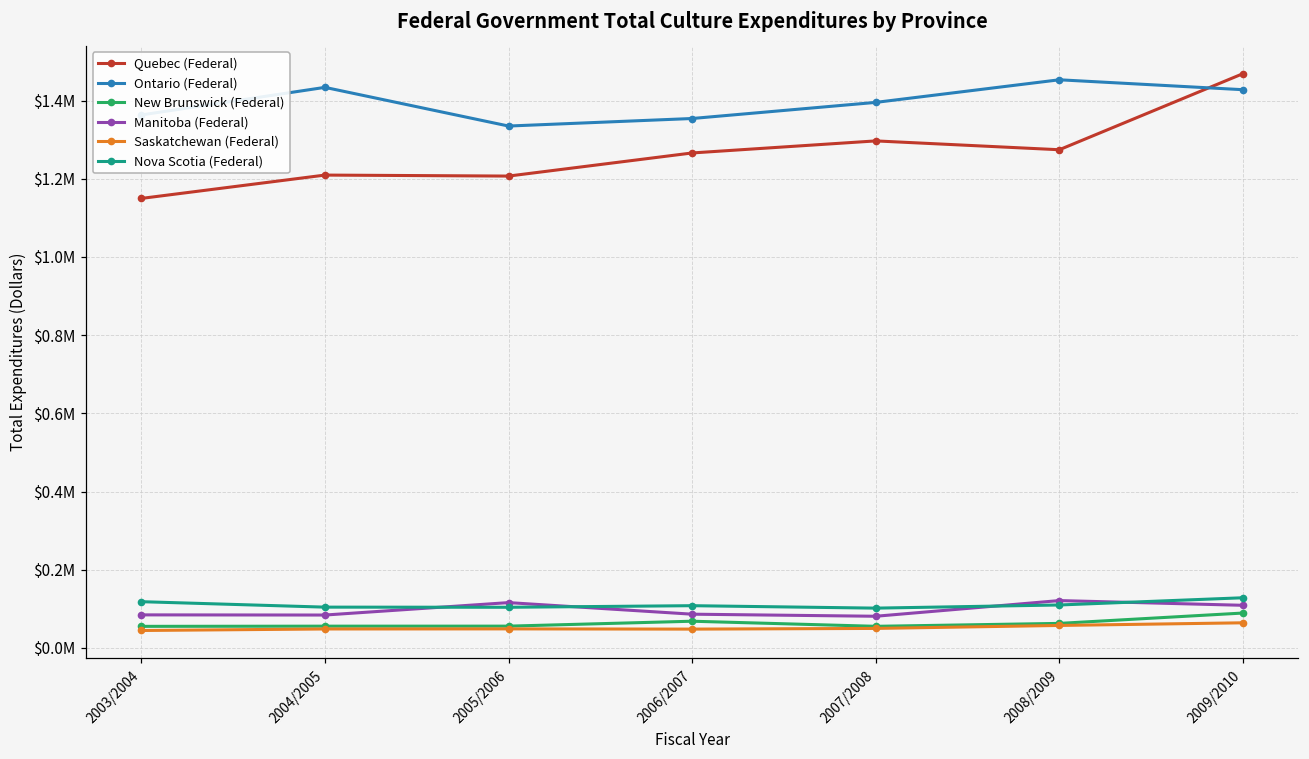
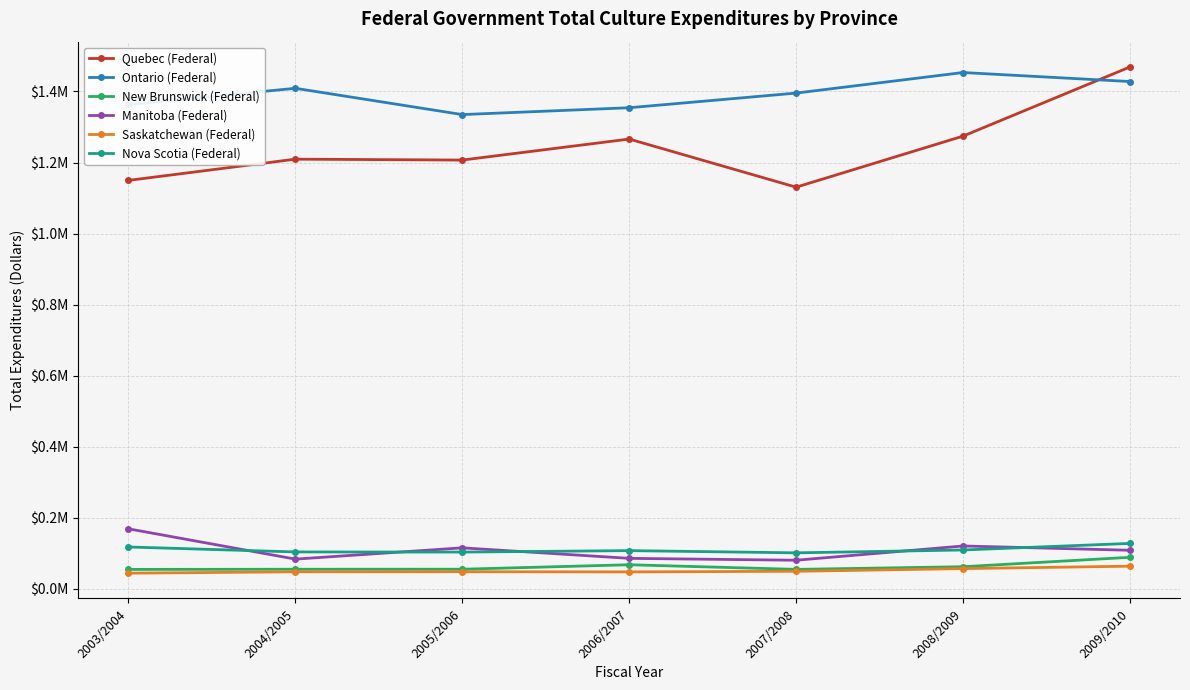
Manitoba (Federal), 2003/2004: $80000 -> $170000
Ontario (Federal), 2004/2005: $1430000 -> $1410000
Quebec (Federal), 2007/2008: $1300000 -> $1130000
